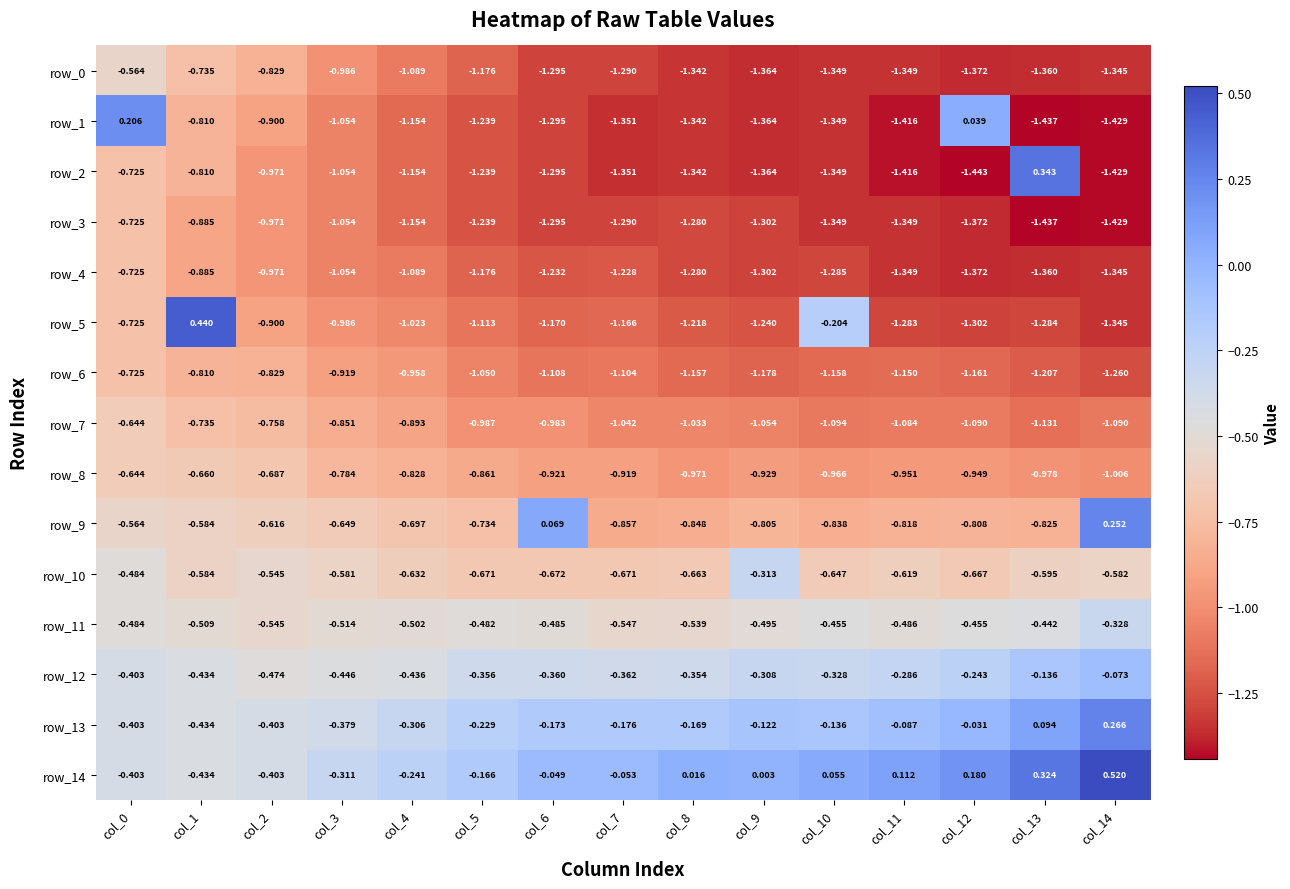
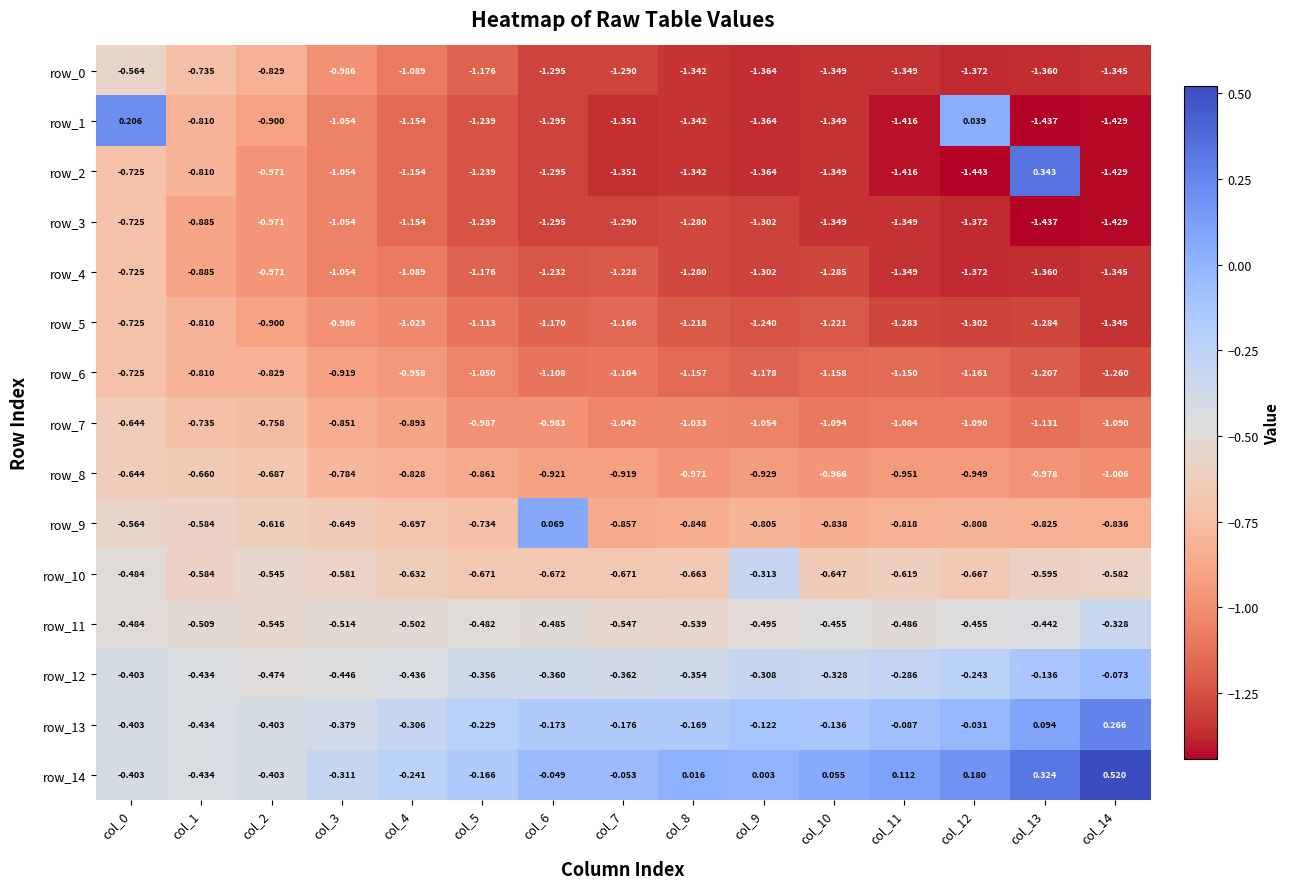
row_5, col_1: 0.440 -> -0.810
row_5, col_10: -0.204 -> -1.221
row_9, col_14: 0.252 -> -0.836
